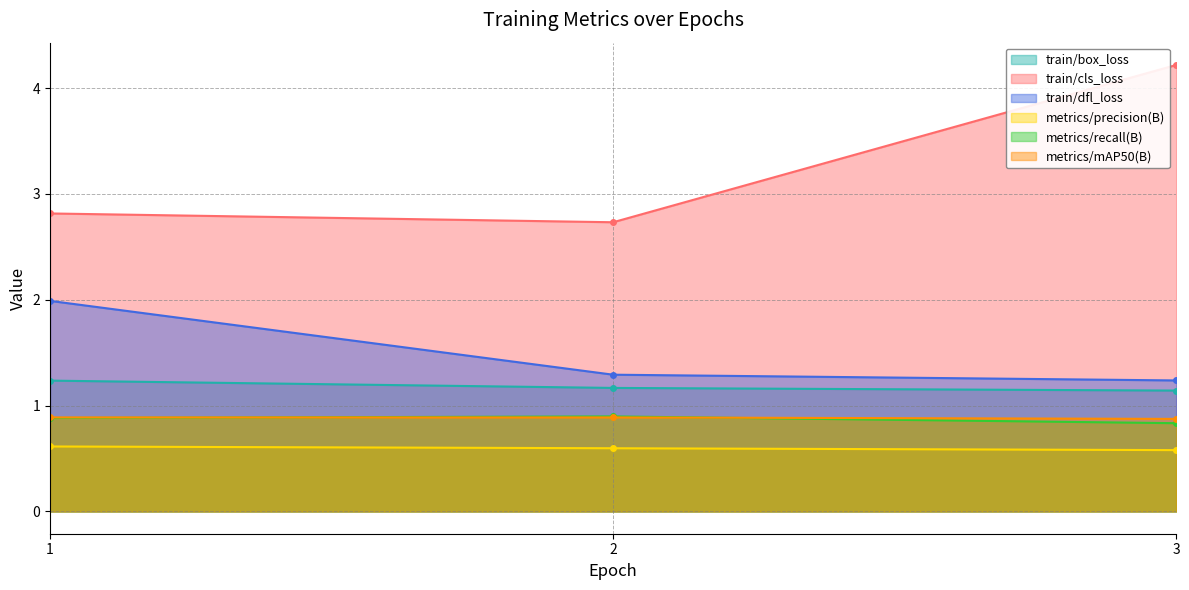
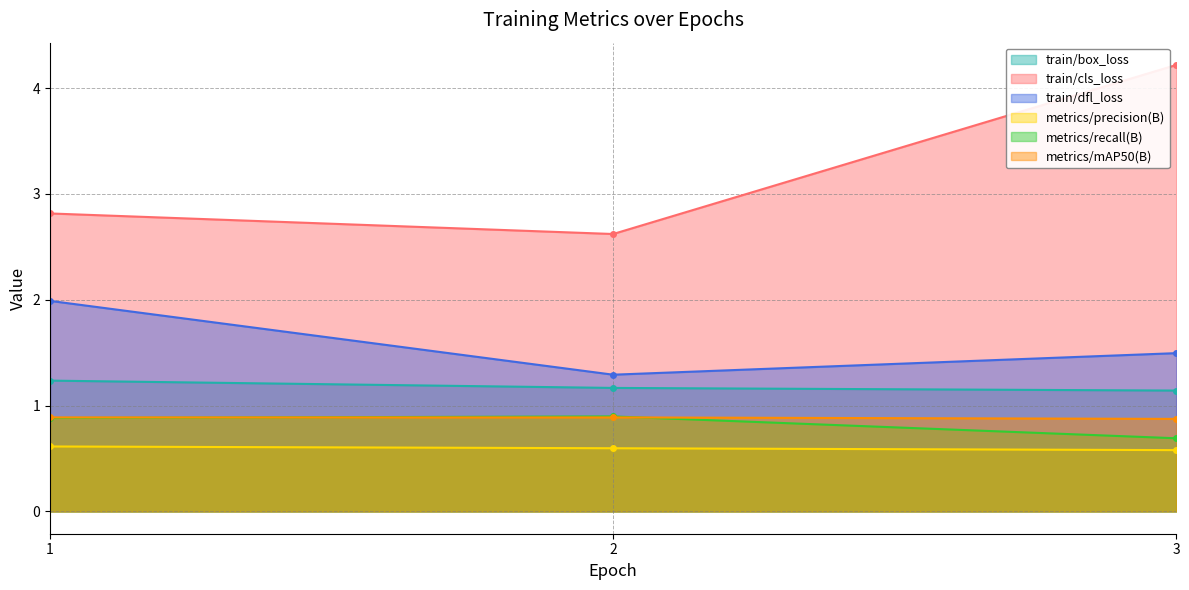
train/cls_loss, 2: 2.73 -> 2.62
train/dfl_loss, 3: 1.24 -> 1.50
metrics/recall(B), 3: 0.83 -> 0.69
